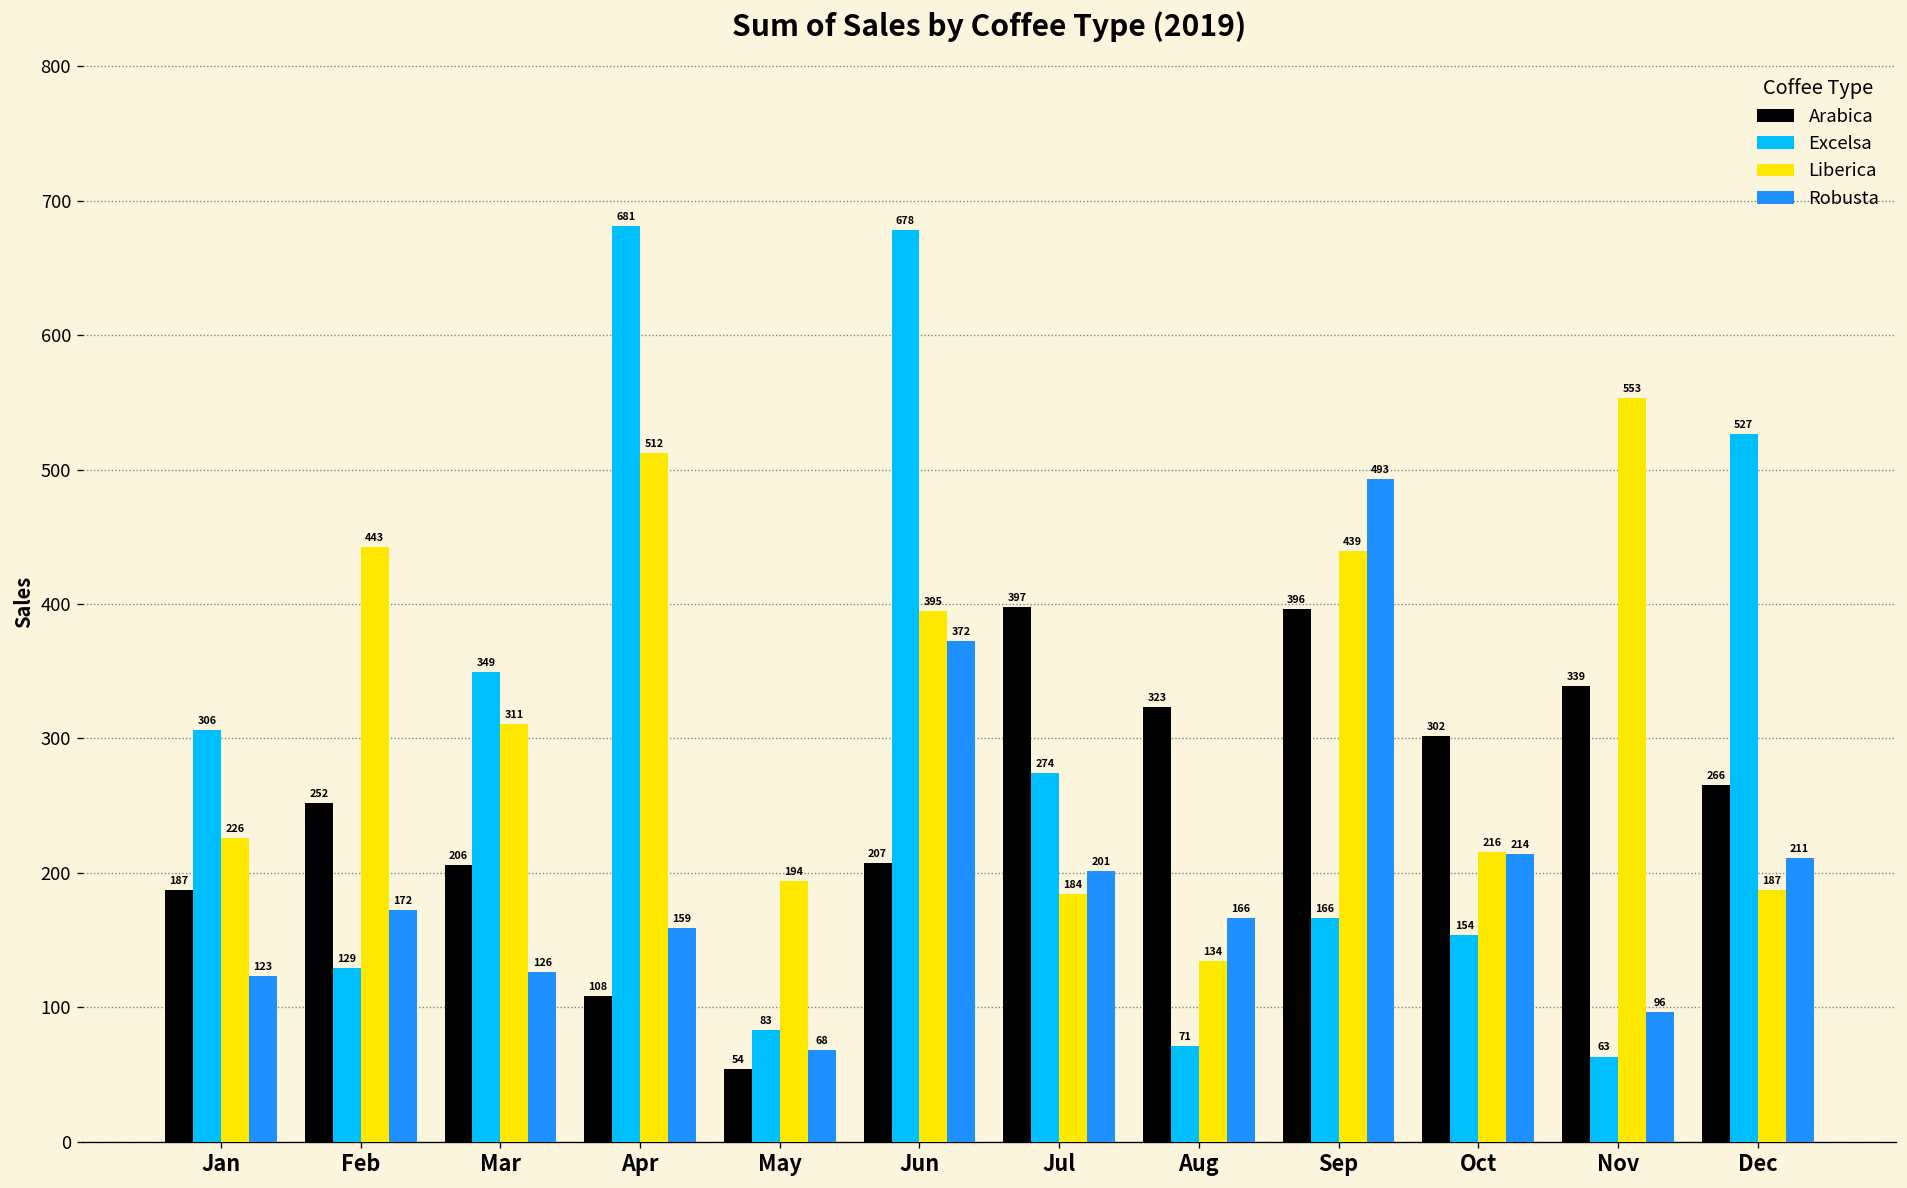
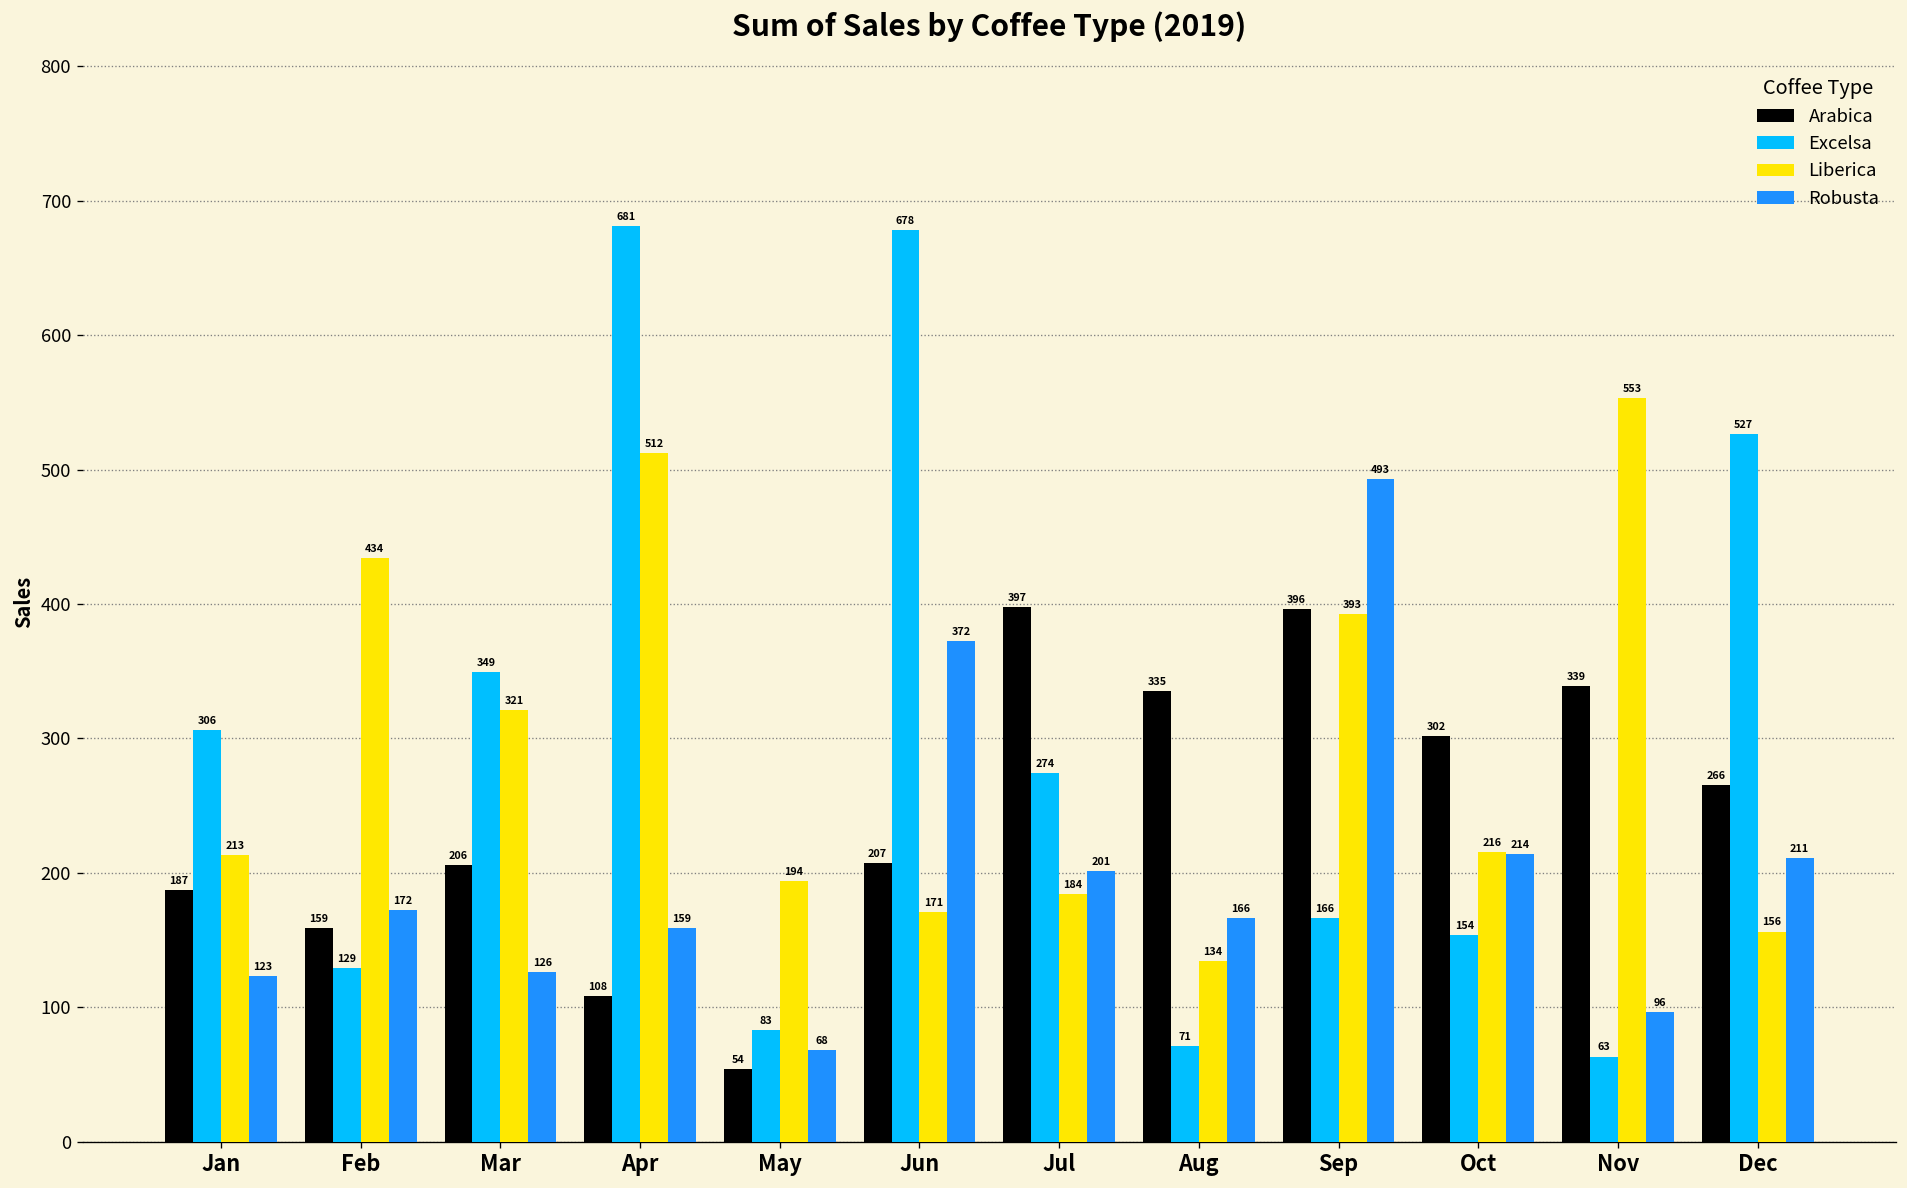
Liberica, Jan: 226 -> 213
Arabica, Feb: 252 -> 159
Liberica, Feb: 443 -> 434
Liberica, Mar: 311 -> 321
Liberica, Jun: 395 -> 171
Arabica, Aug: 323 -> 335
Liberica, Sep: 439 -> 393
Liberica, Dec: 187 -> 156
